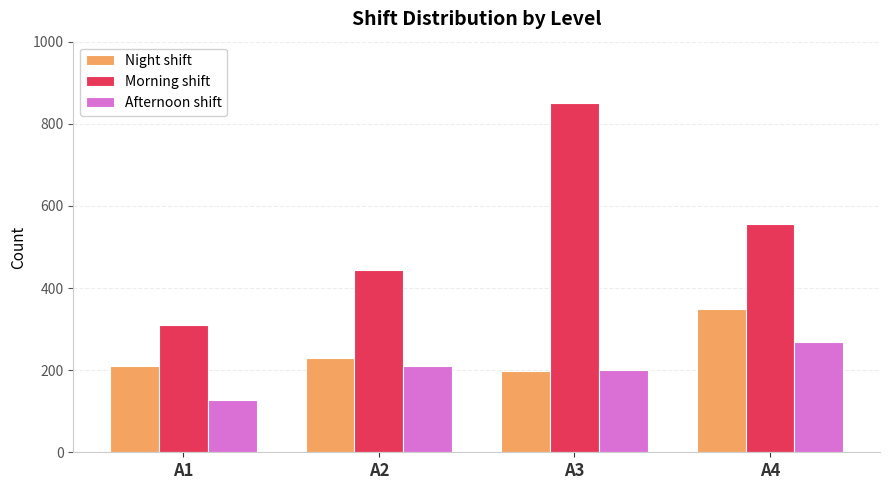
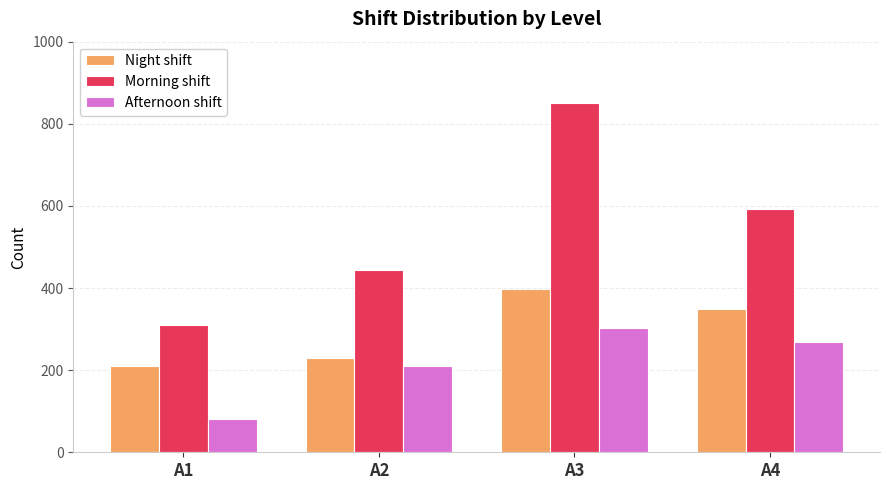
Afternoon shift, A1: 130 -> 80
Night shift, A3: 200 -> 400
Afternoon shift, A3: 200 -> 300
Morning shift, A4: 560 -> 590
